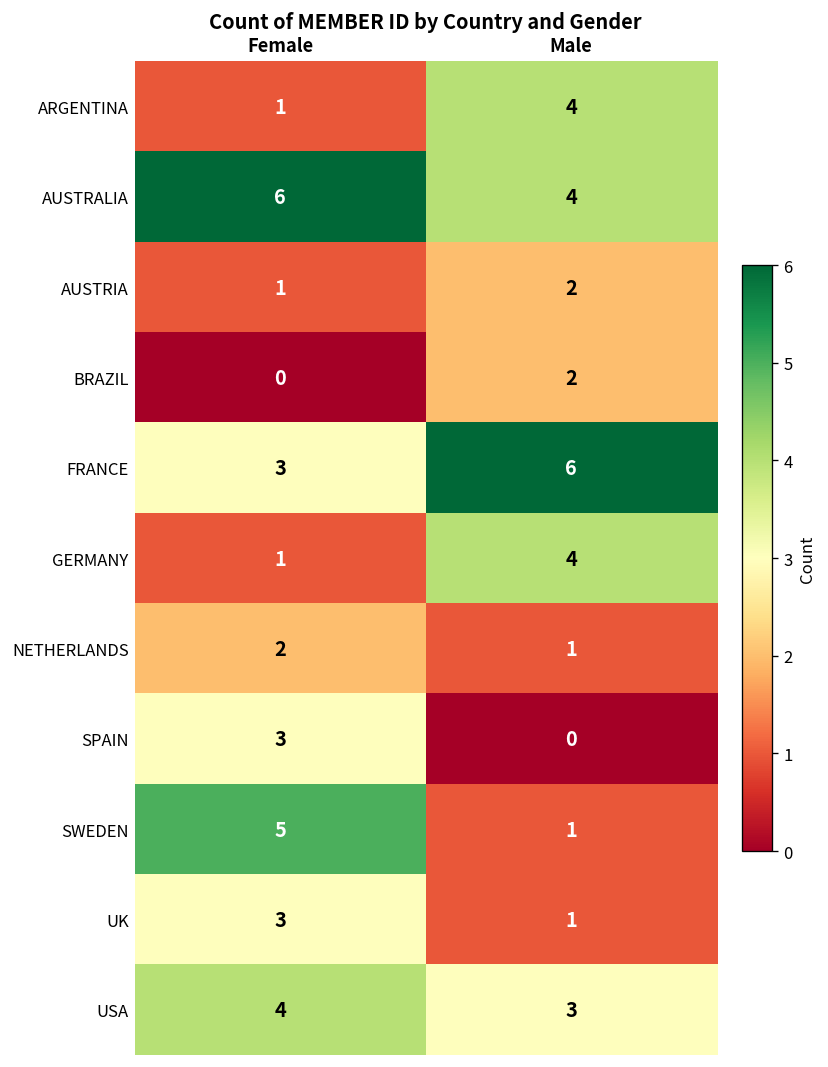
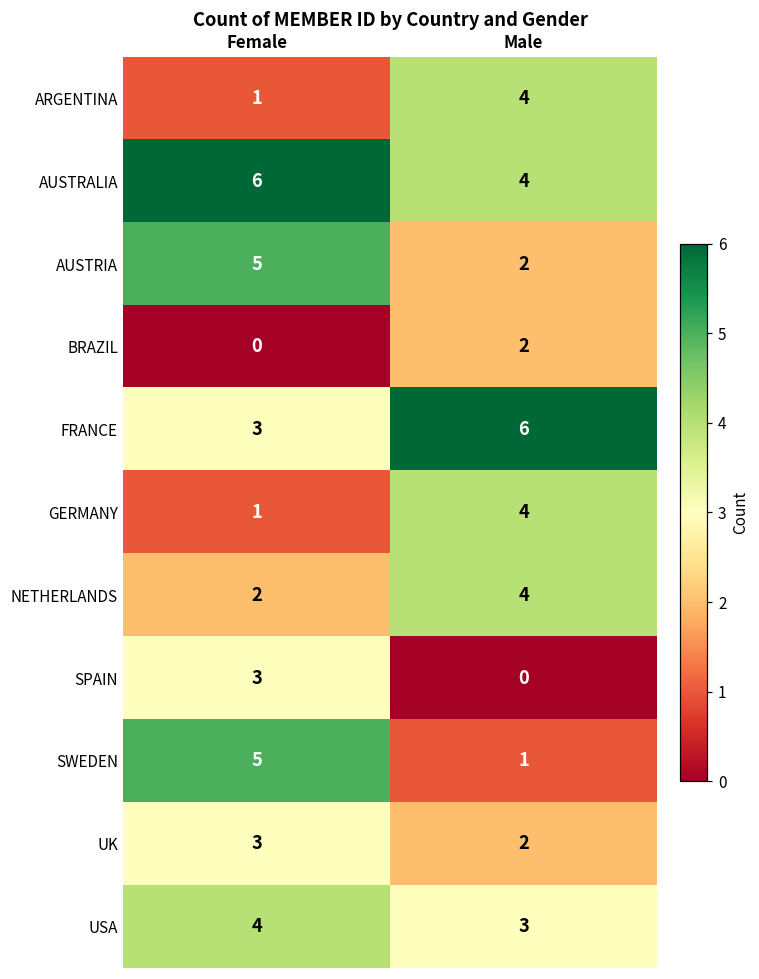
AUSTRIA, Female: 1 -> 5
NETHERLANDS, Male: 1 -> 4
UK, Male: 1 -> 2
